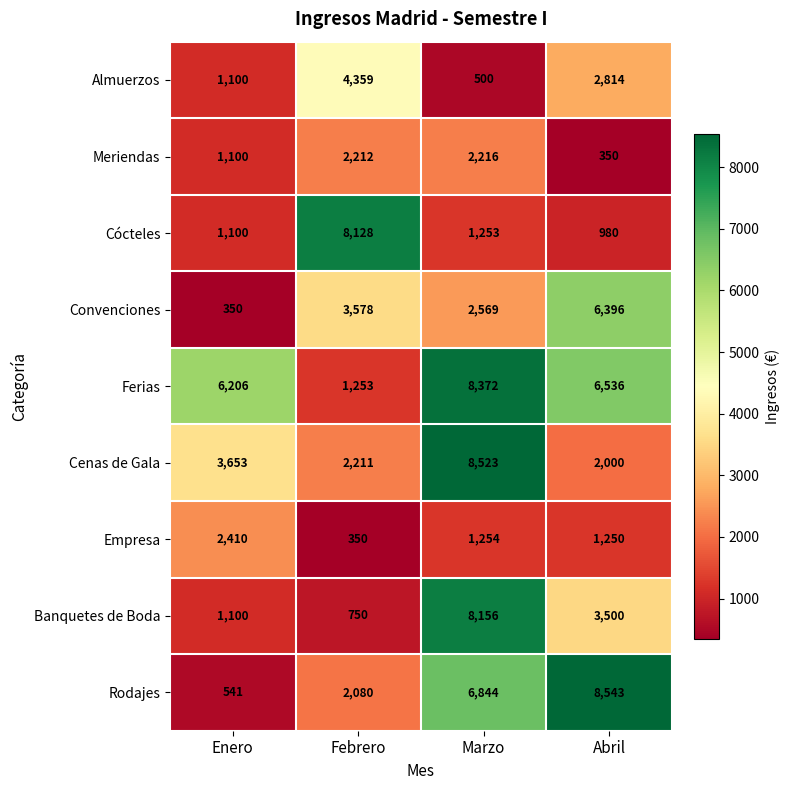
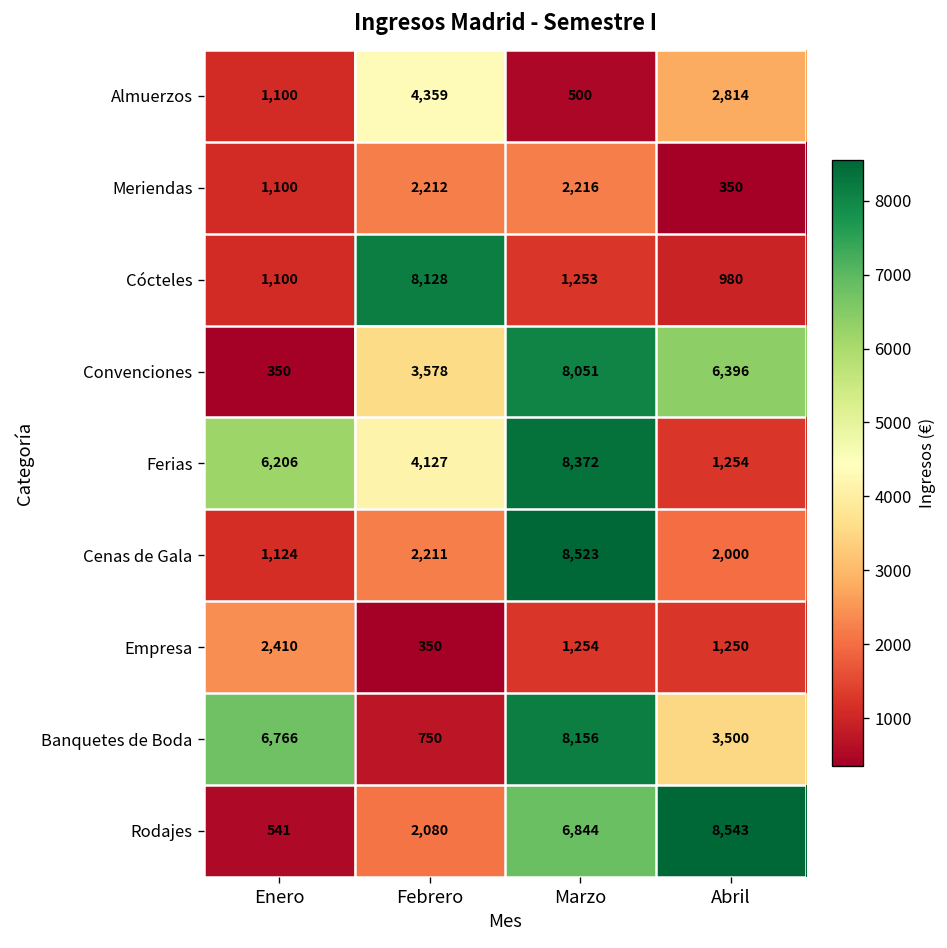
Convenciones, Marzo: 2,569 -> 8,051
Ferias, Febrero: 1,253 -> 4,127
Ferias, Abril: 6,536 -> 1,254
Cenas de Gala, Enero: 3,653 -> 1,124
Banquetes de Boda, Enero: 1,100 -> 6,766
